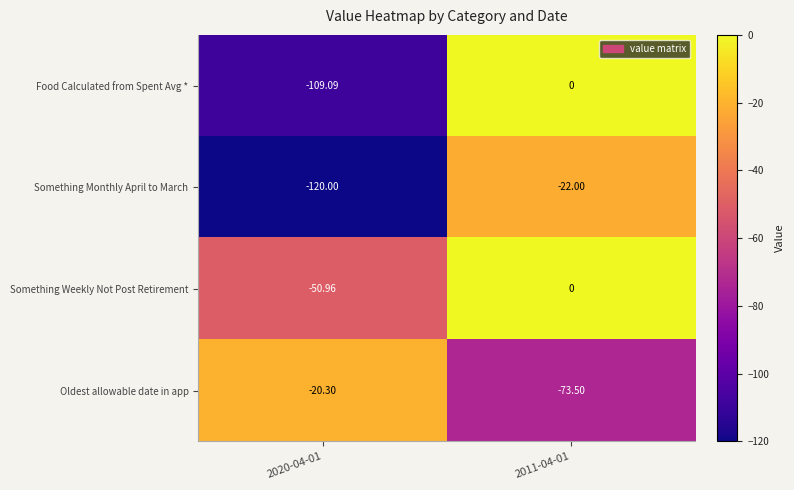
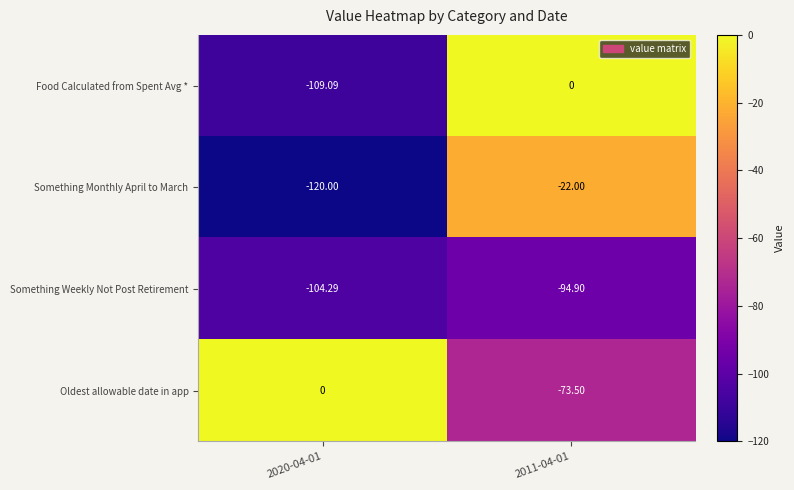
Something Weekly Not Post Retirement, 2020-04-01: -50.96 -> -104.29
Something Weekly Not Post Retirement, 2011-04-01: 0 -> -94.90
Oldest allowable date in app, 2020-04-01: -20.30 -> 0
